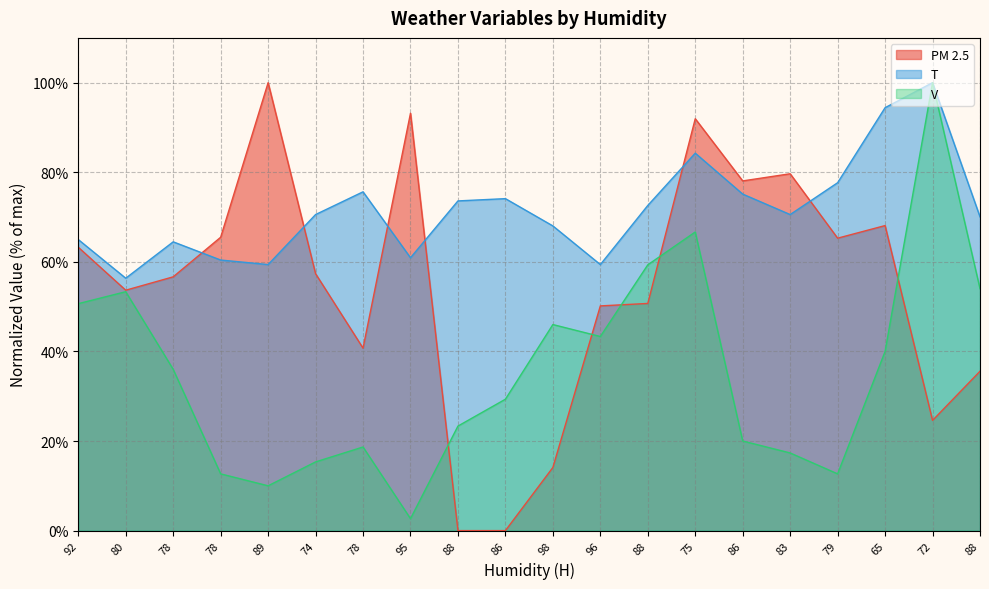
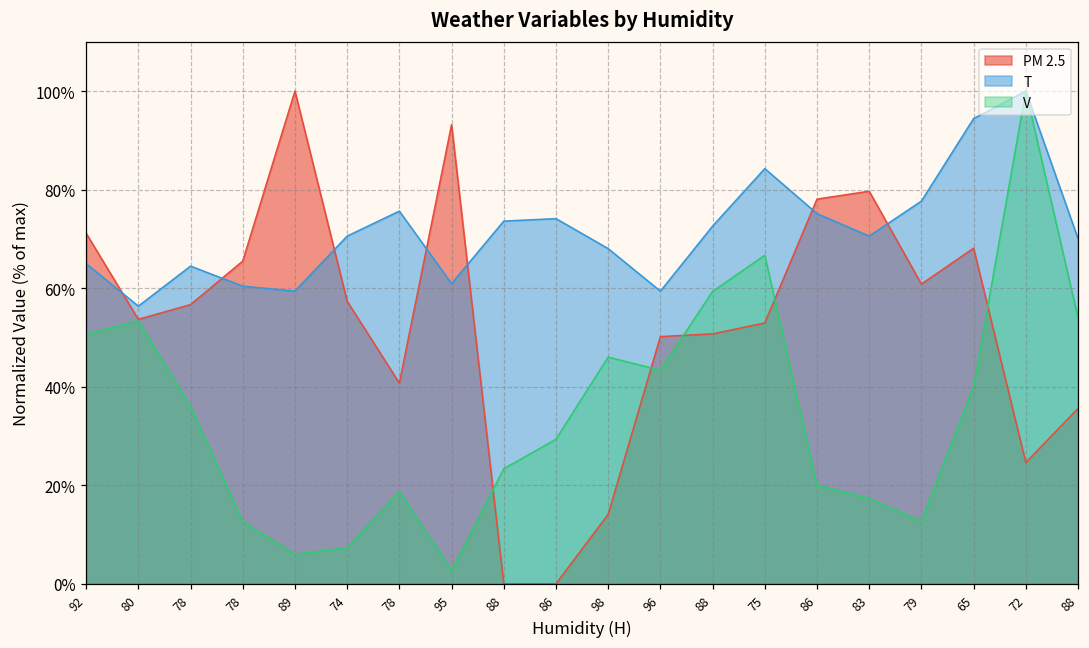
PM 2.5, 92: 63% -> 71%
V, 89: 10% -> 6%
V, 74: 15% -> 7%
PM 2.5, 75: 92% -> 53%
PM 2.5, 79: 65% -> 61%
